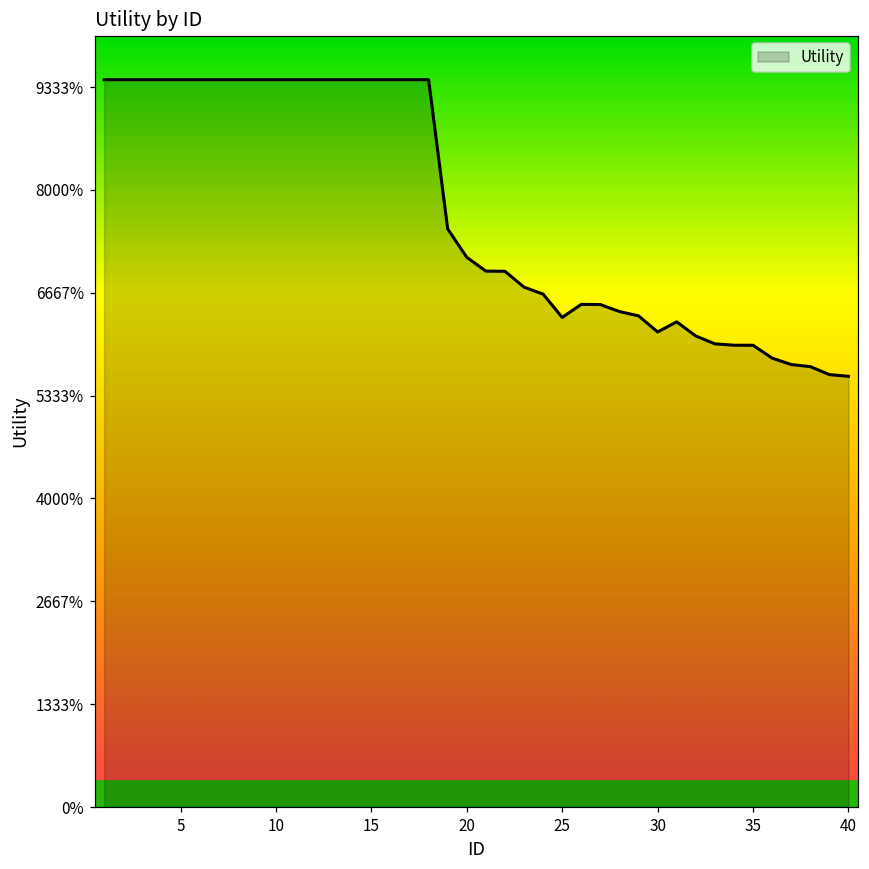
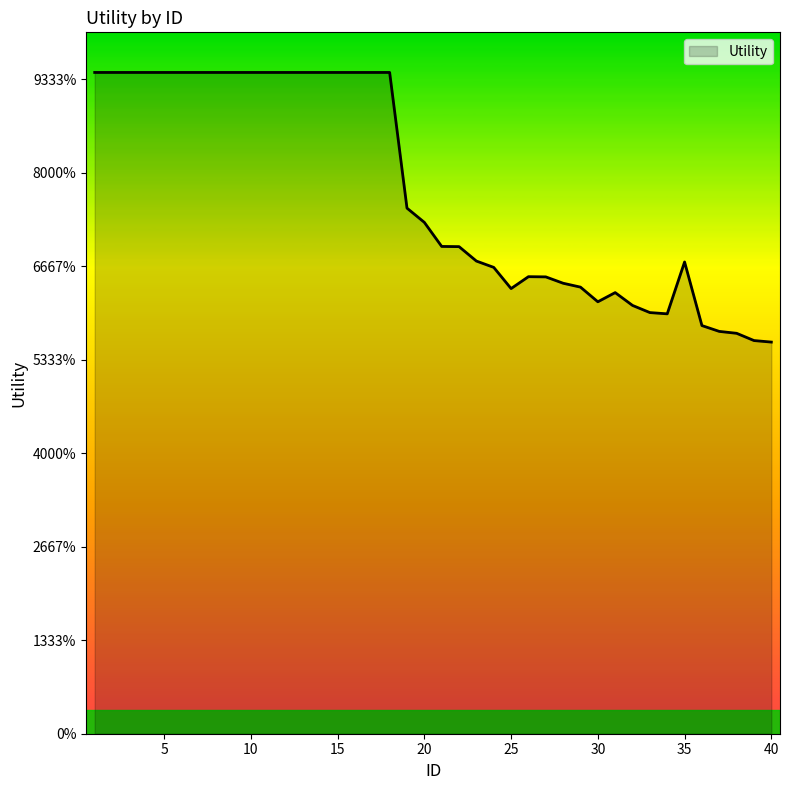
20: 7100% -> 7300%
35: 6000% -> 6700%
